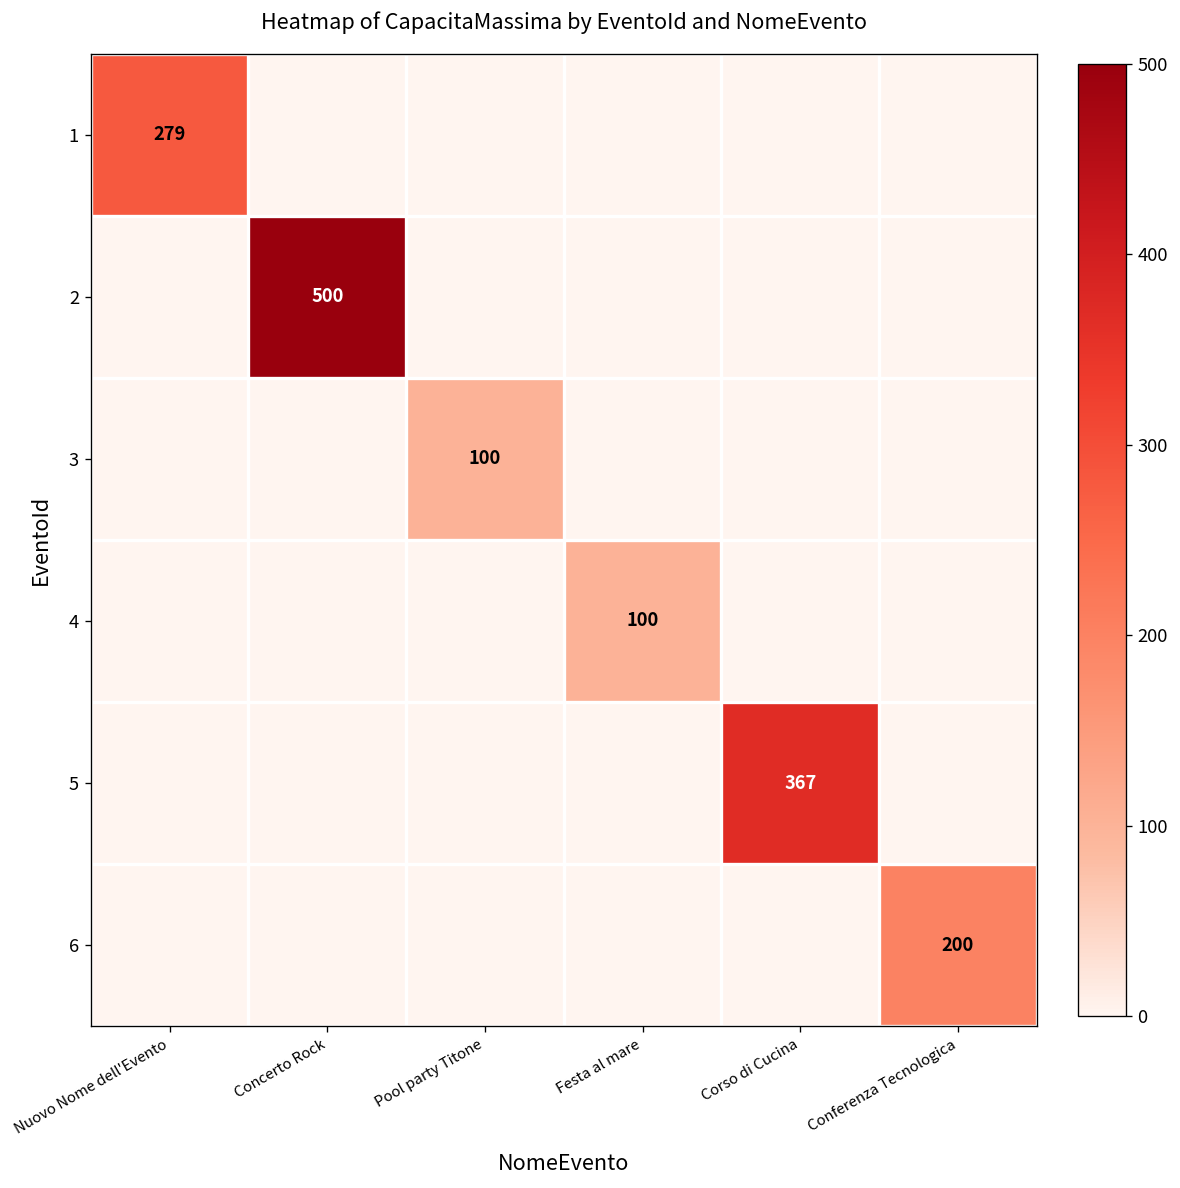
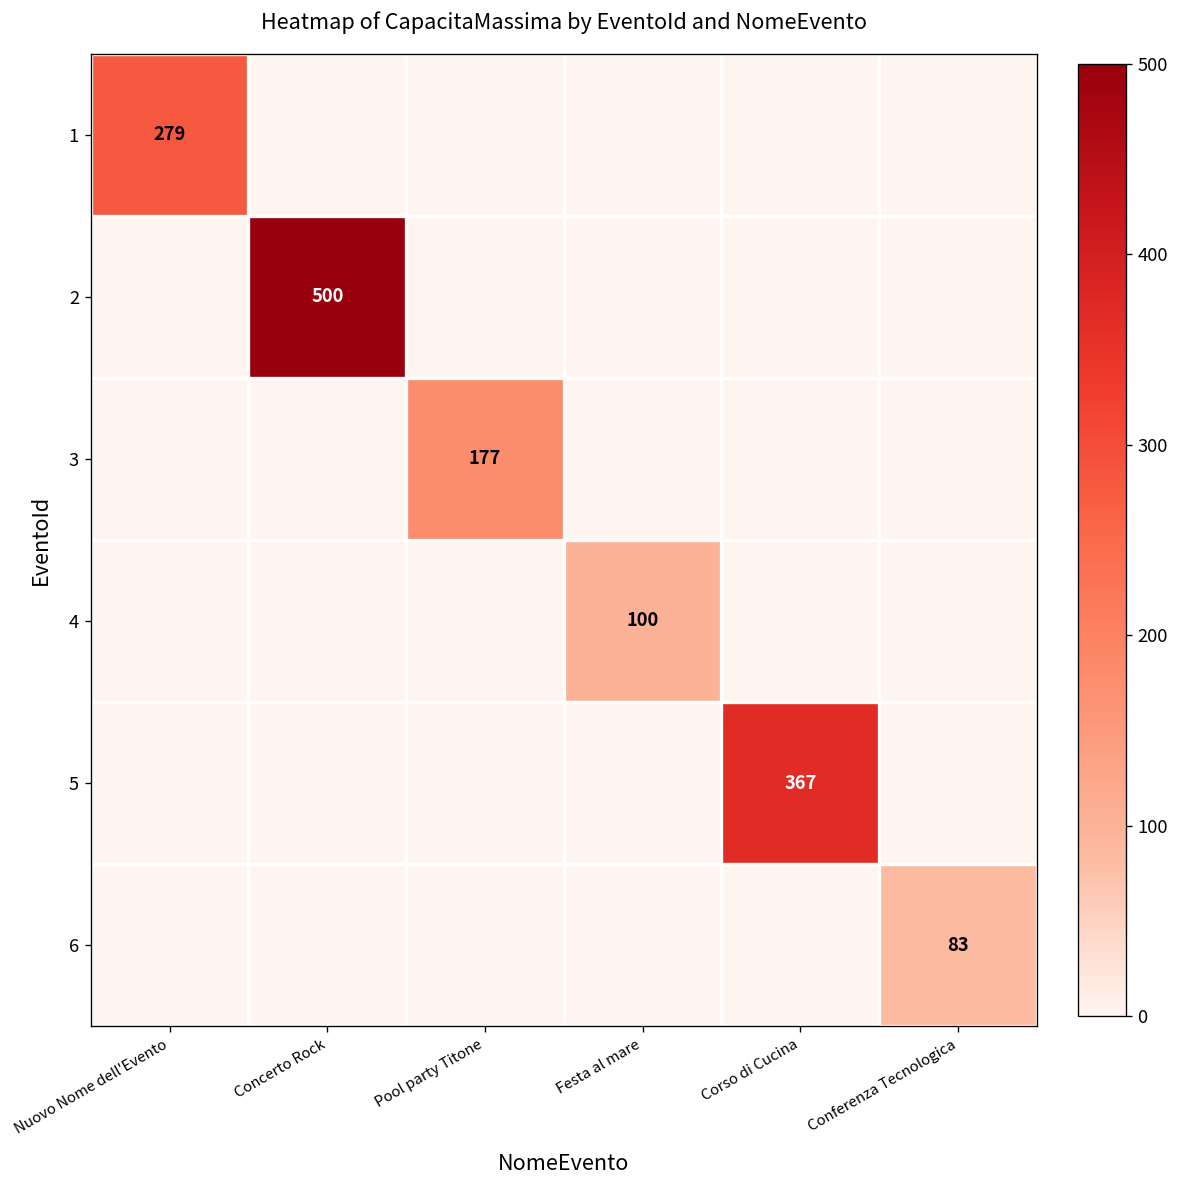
3, Pool party Titone: 100 -> 177
6, Conferenza Tecnologica: 200 -> 83
